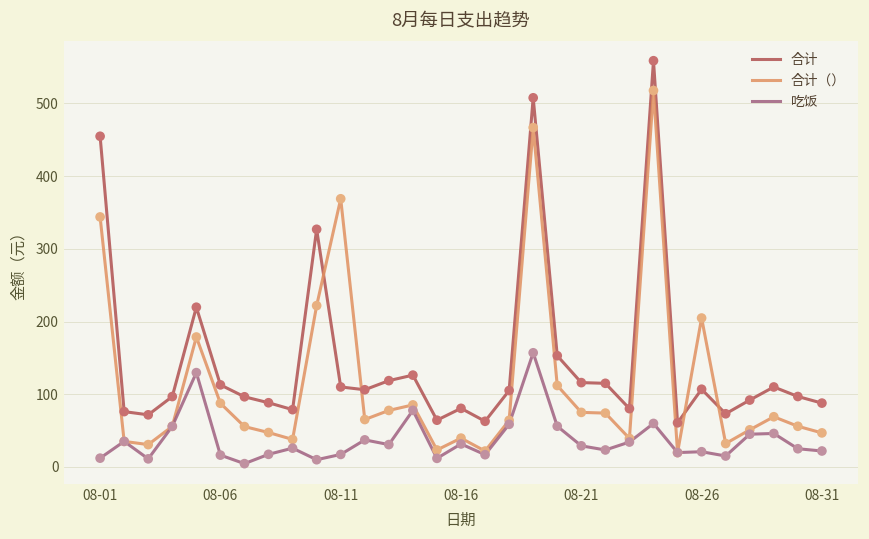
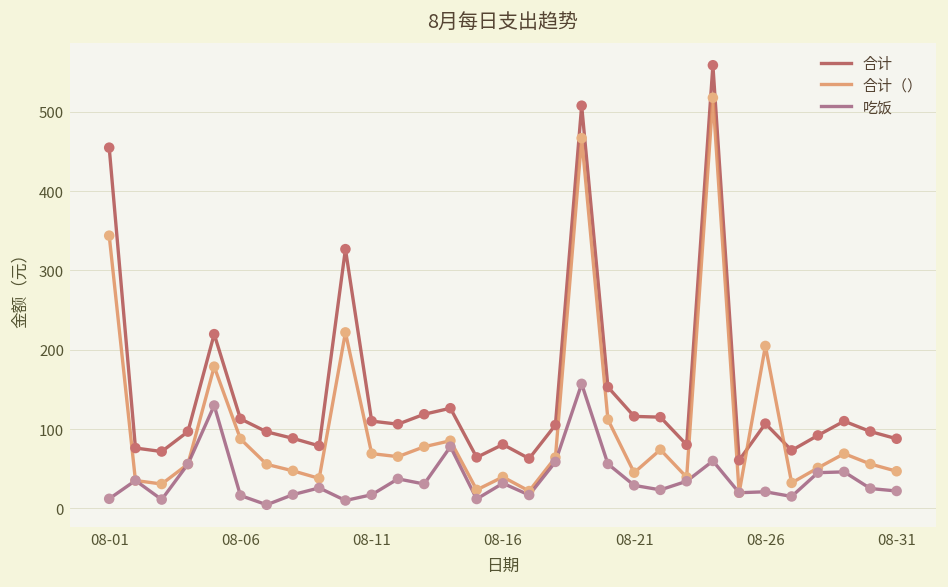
合计（）, 08-11: 370 -> 70
合计（）, 08-21: 80 -> 50
